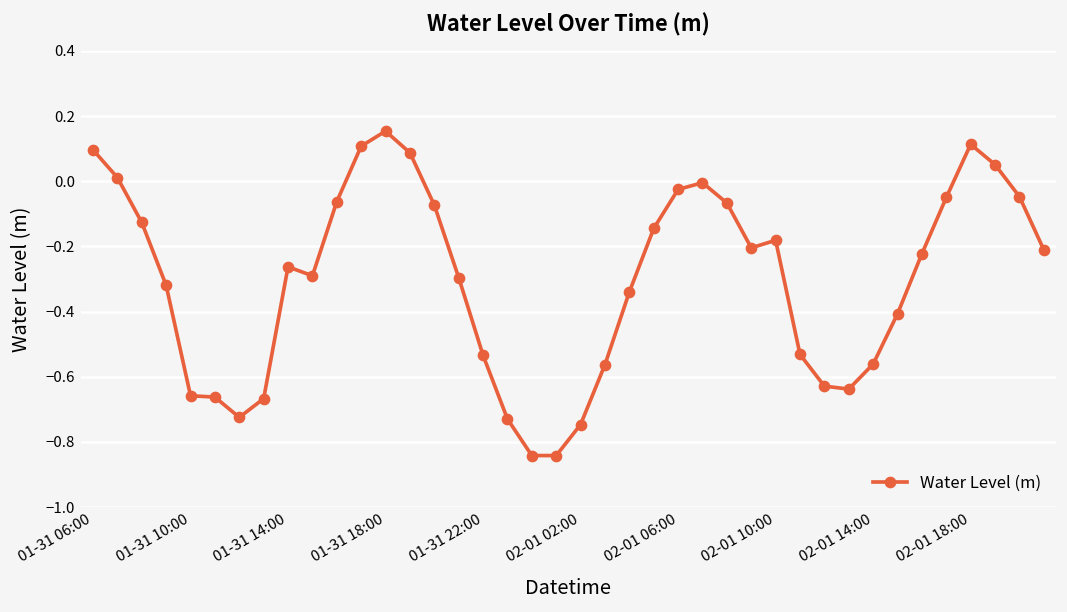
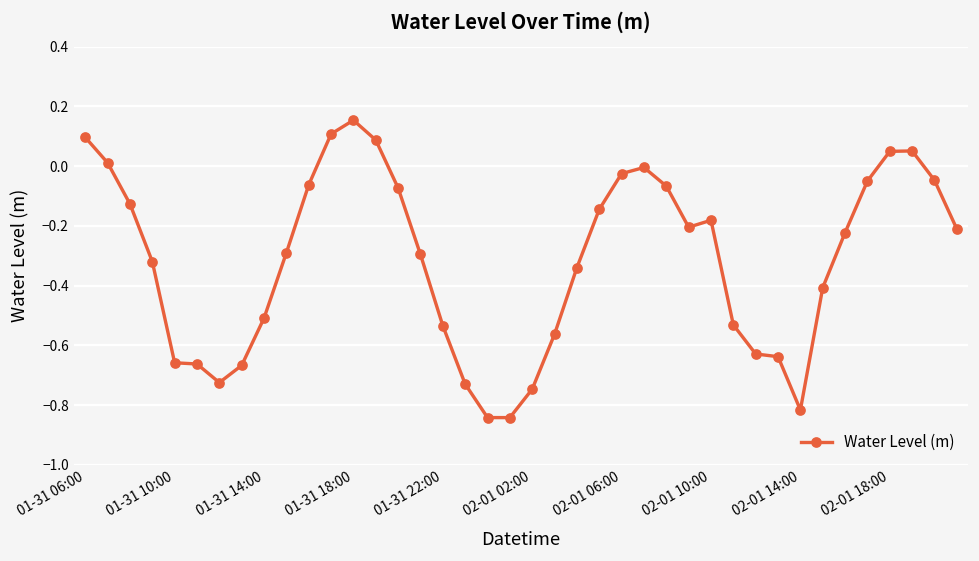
01-31 14:00: -0.26 -> -0.51
02-01 14:00: -0.56 -> -0.82
02-01 18:00: 0.11 -> 0.05
